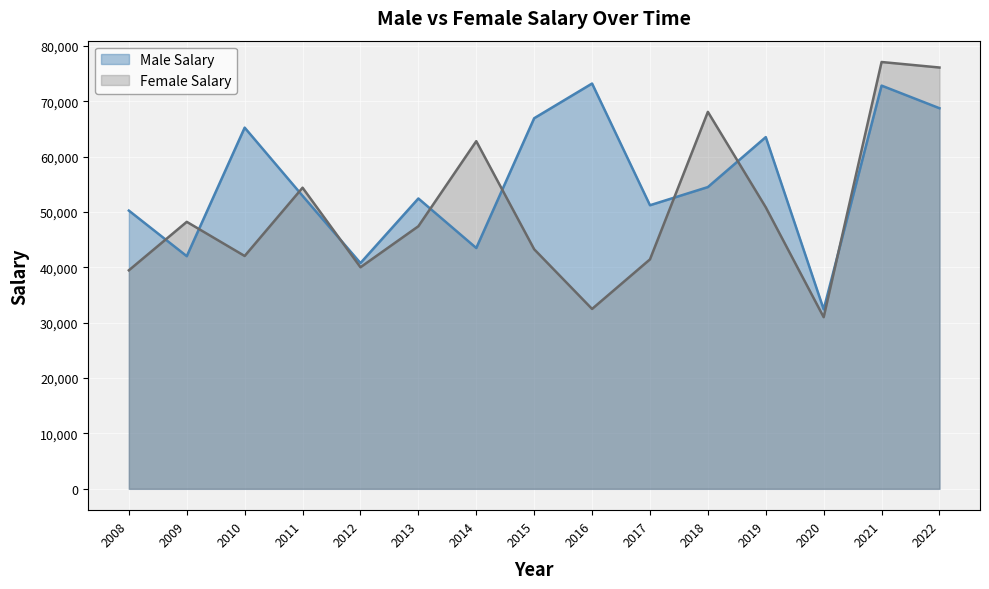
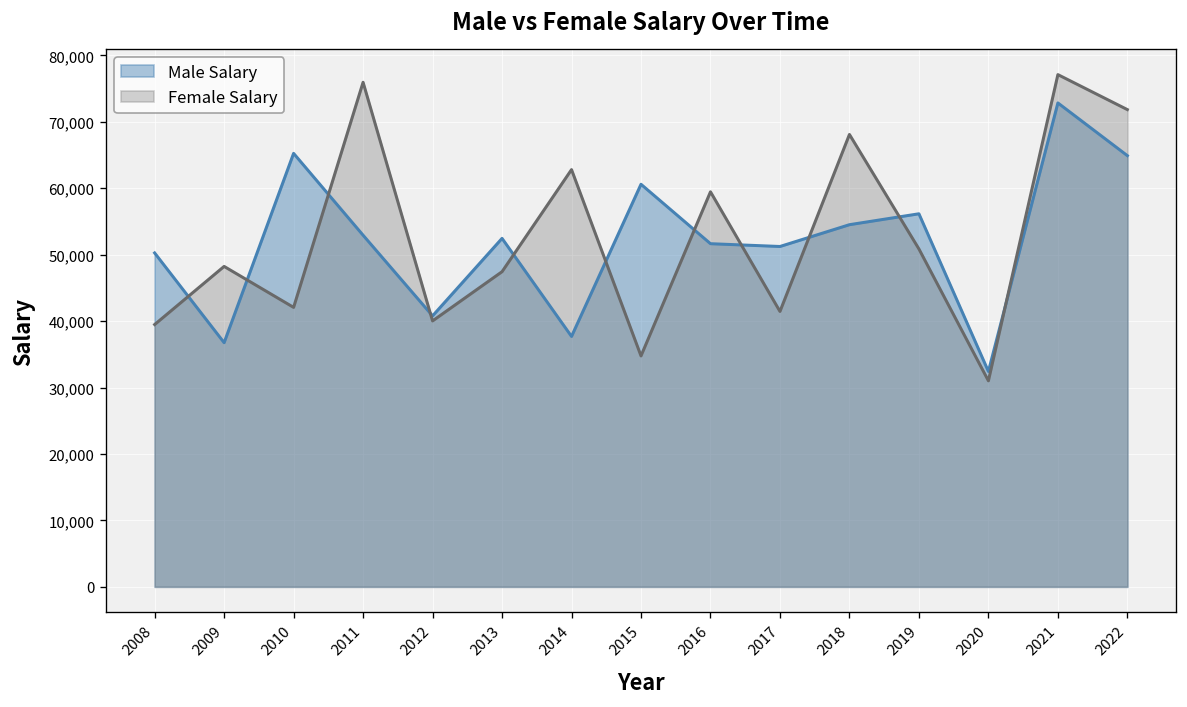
Male Salary, 2009: 42,000 -> 37,000
Female Salary, 2011: 54,000 -> 76,000
Male Salary, 2014: 44,000 -> 38,000
Male Salary, 2015: 67,000 -> 61,000
Female Salary, 2015: 43,000 -> 35,000
Male Salary, 2016: 73,000 -> 52,000
Female Salary, 2016: 33,000 -> 59,000
Male Salary, 2019: 64,000 -> 56,000
Male Salary, 2022: 69,000 -> 65,000
Female Salary, 2022: 76,000 -> 72,000
